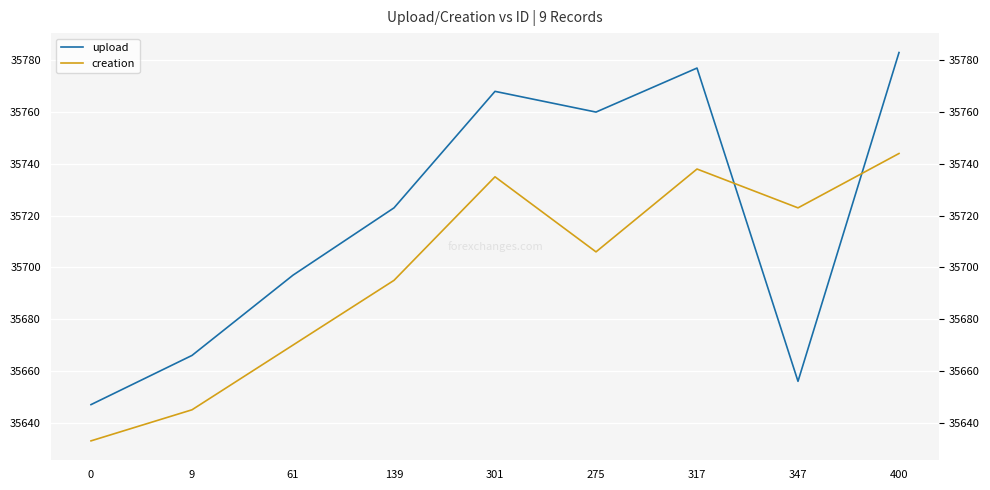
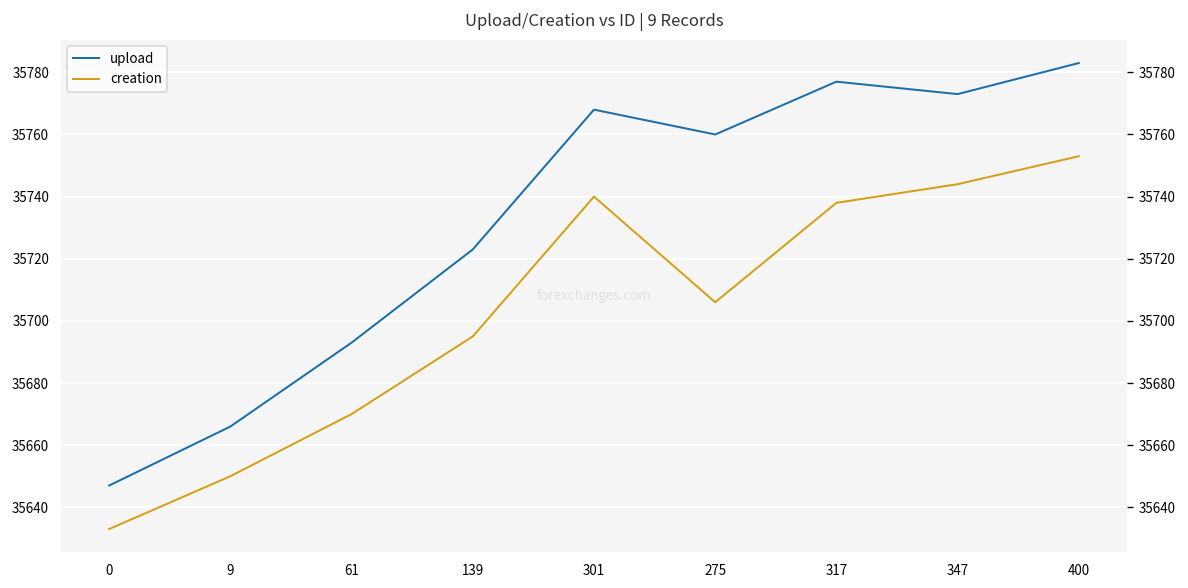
creation, 9: 35645 -> 35650
upload, 61: 35697 -> 35693
creation, 301: 35735 -> 35740
upload, 347: 35656 -> 35773
creation, 347: 35723 -> 35744
creation, 400: 35744 -> 35753
